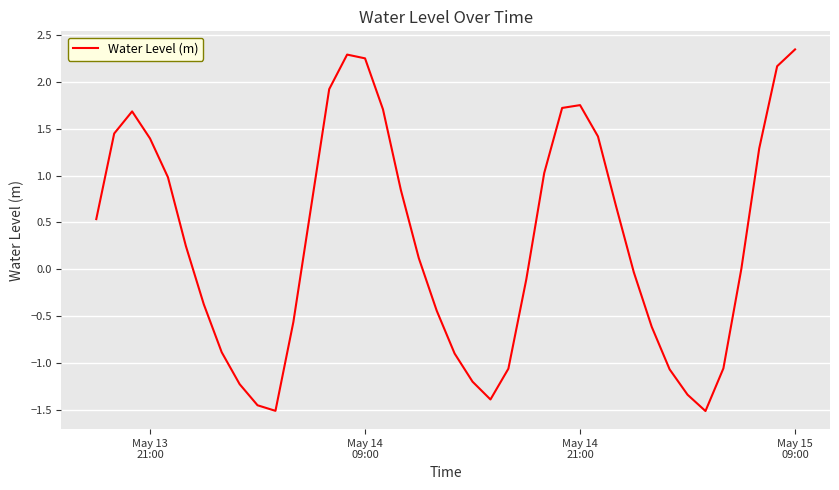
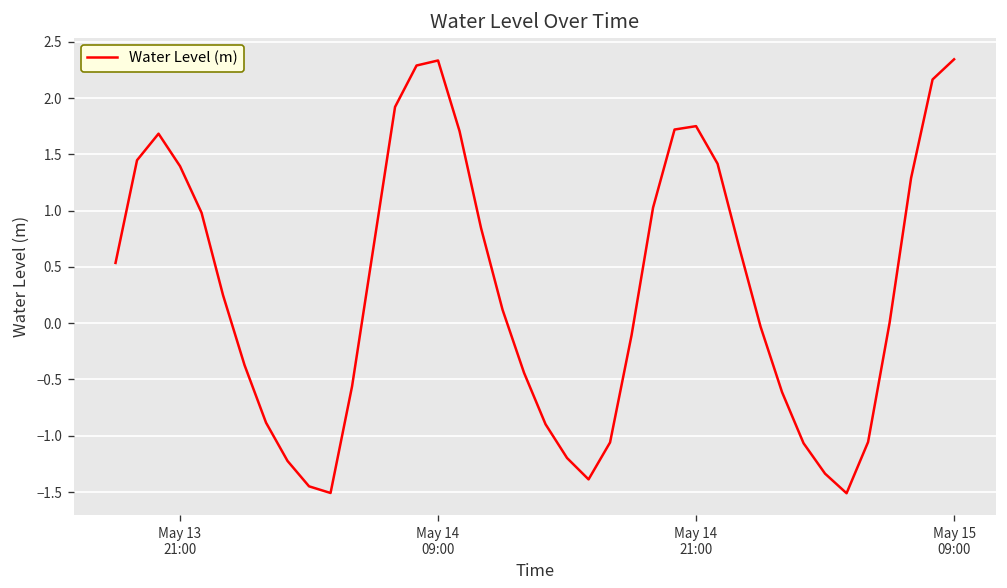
May 14 09:00: 2.2 -> 2.3
